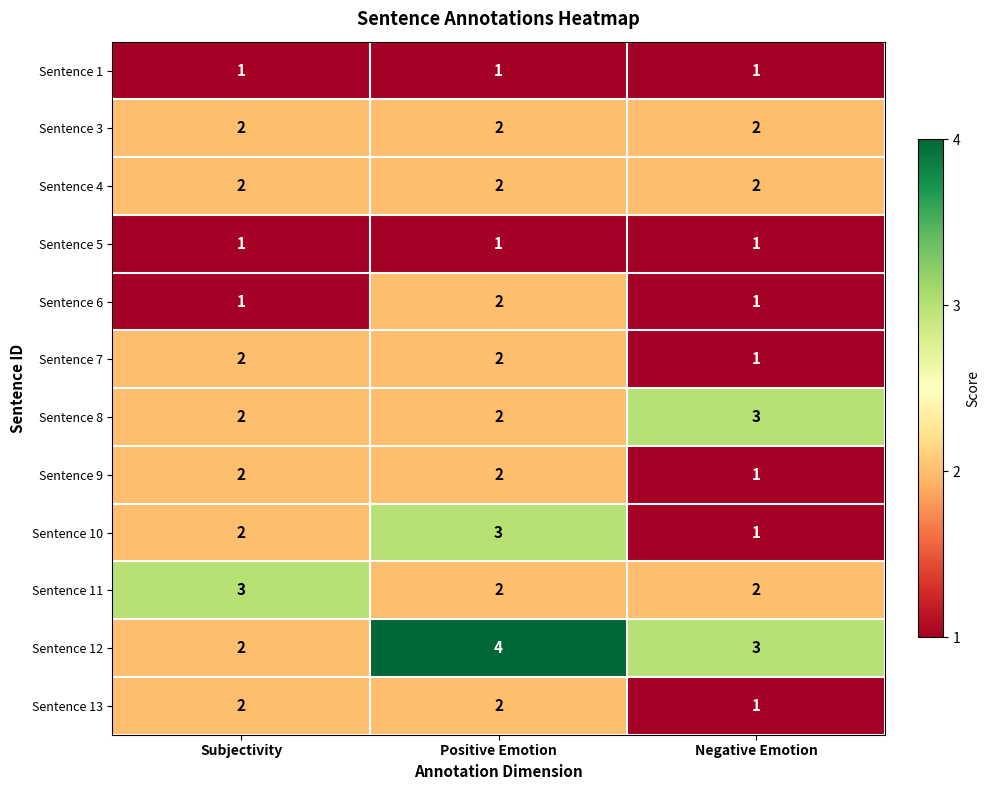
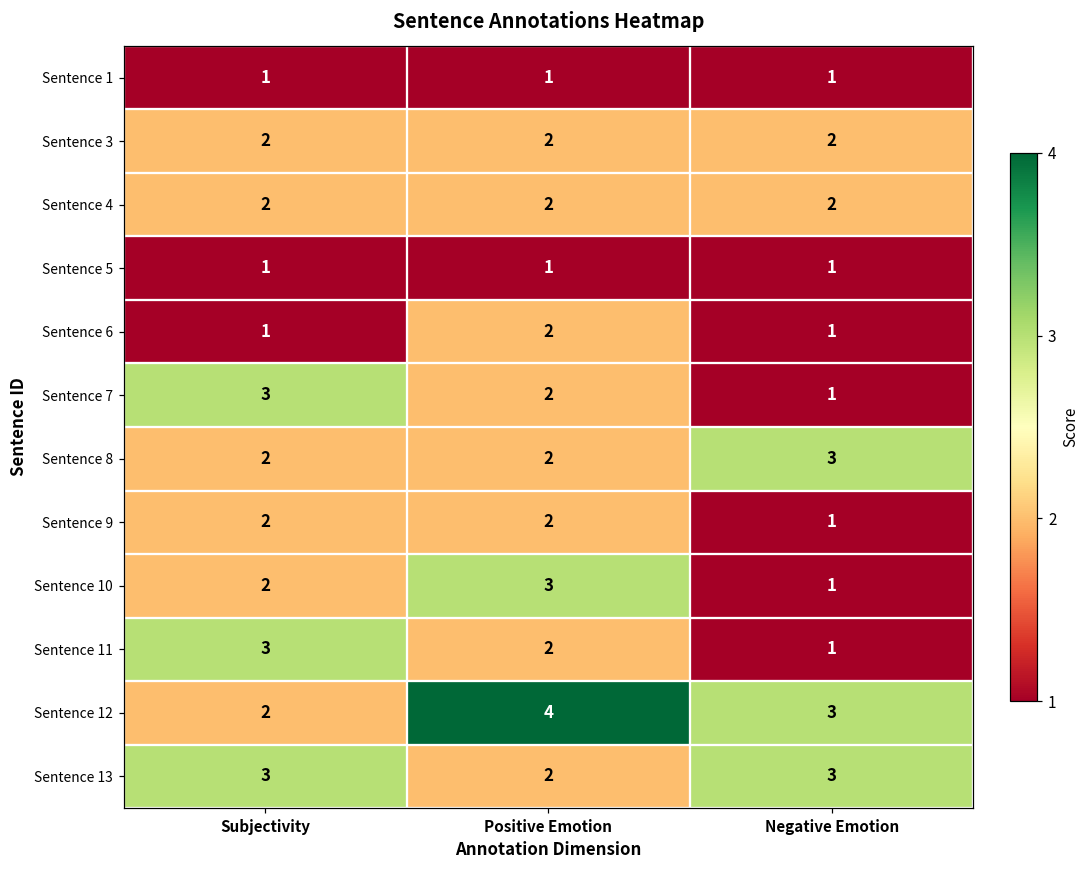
Sentence 7, Subjectivity: 2 -> 3
Sentence 11, Negative Emotion: 2 -> 1
Sentence 13, Subjectivity: 2 -> 3
Sentence 13, Negative Emotion: 1 -> 3
